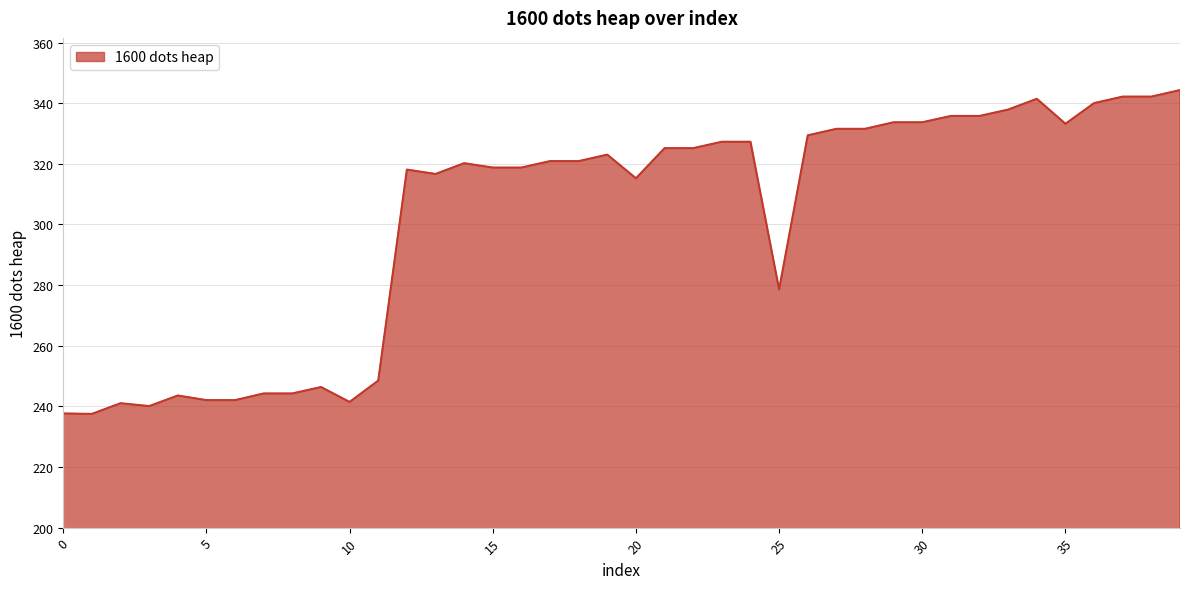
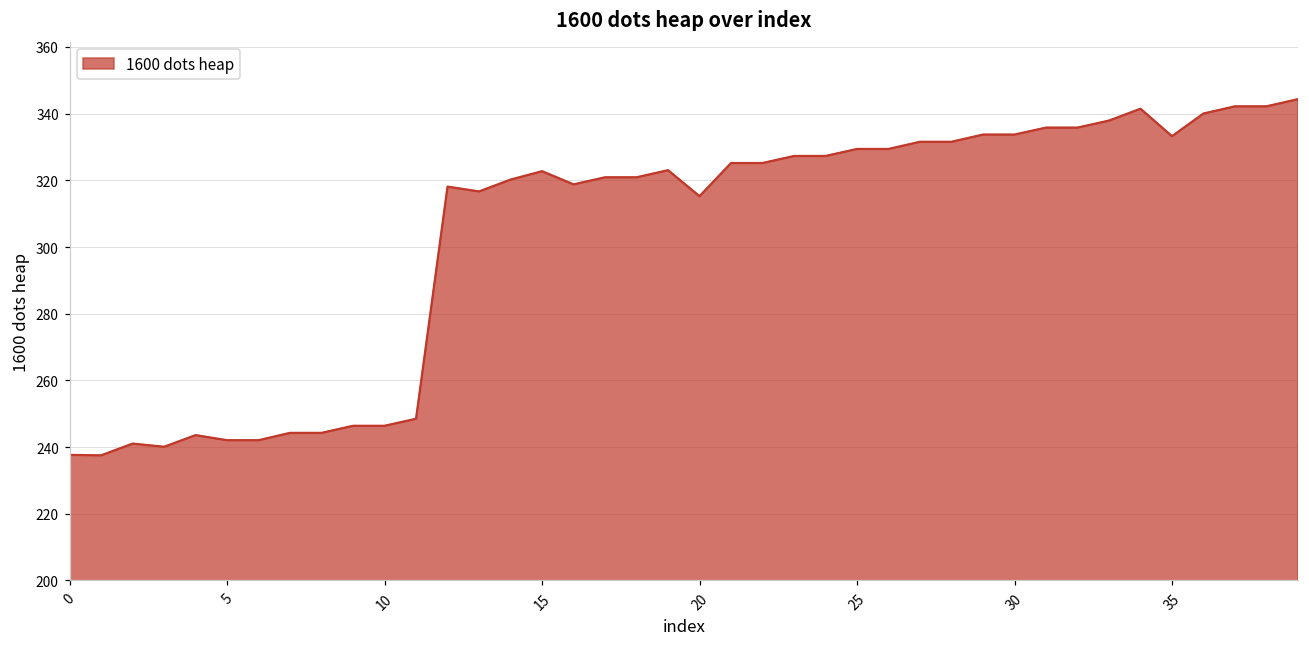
10: 241 -> 246
15: 319 -> 323
25: 279 -> 329
